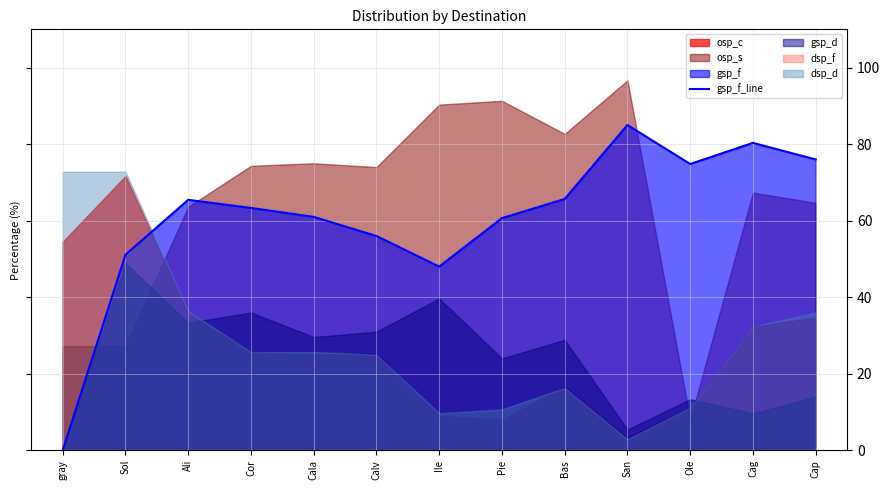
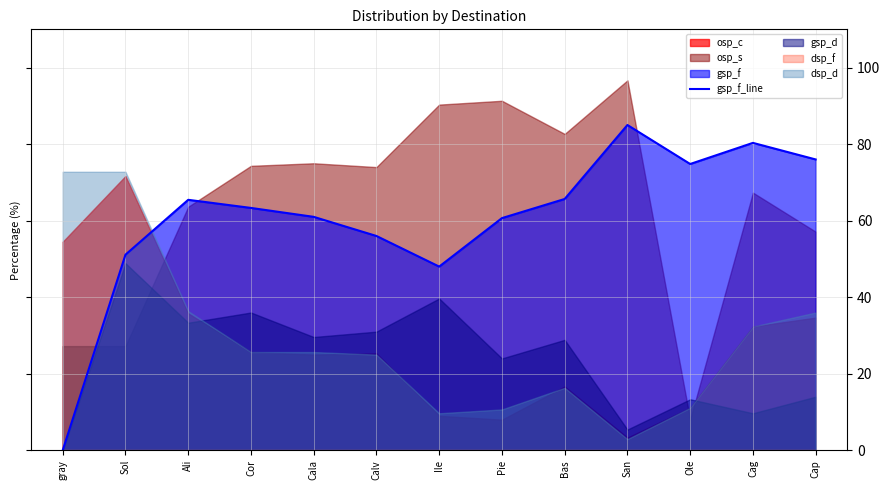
osp_s, Cap: 65 -> 57
